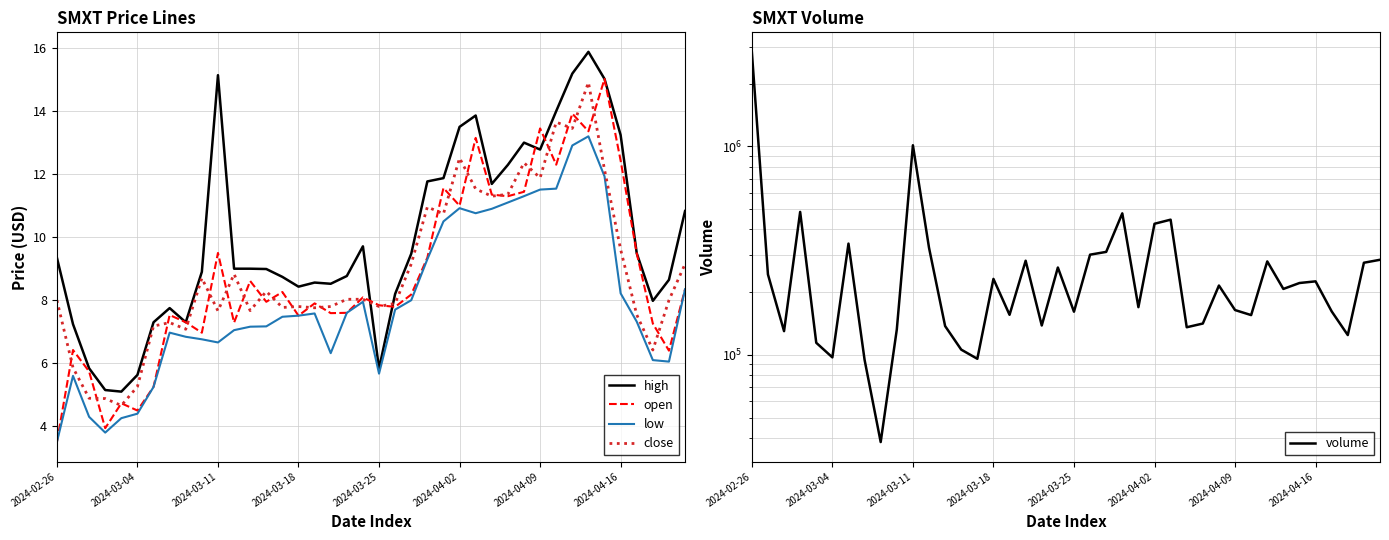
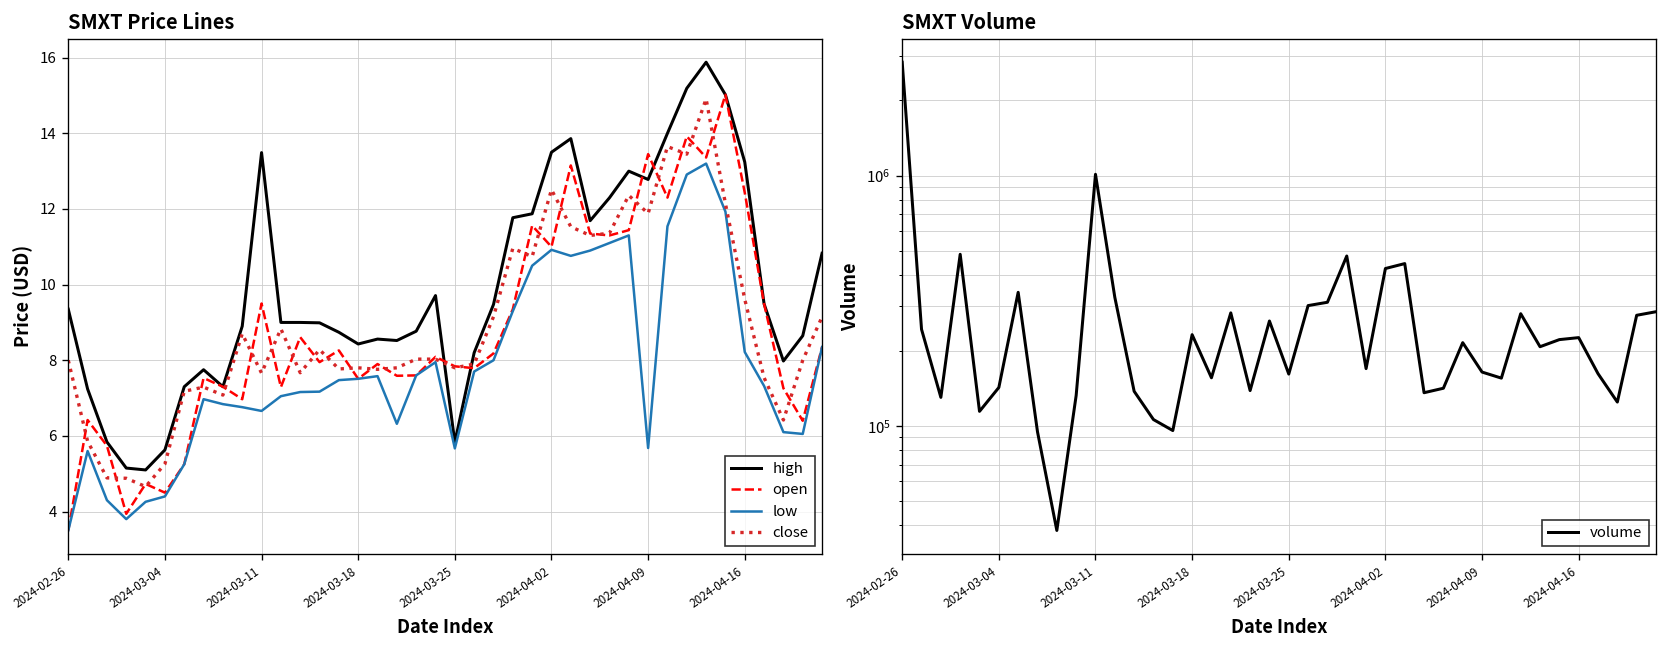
SMXT Price Lines, high, 2024-03-11: 15.1 -> 13.5
SMXT Price Lines, low, 2024-04-09: 11.5 -> 5.7
SMXT Volume, 2024-03-04: 100000 -> 140000
